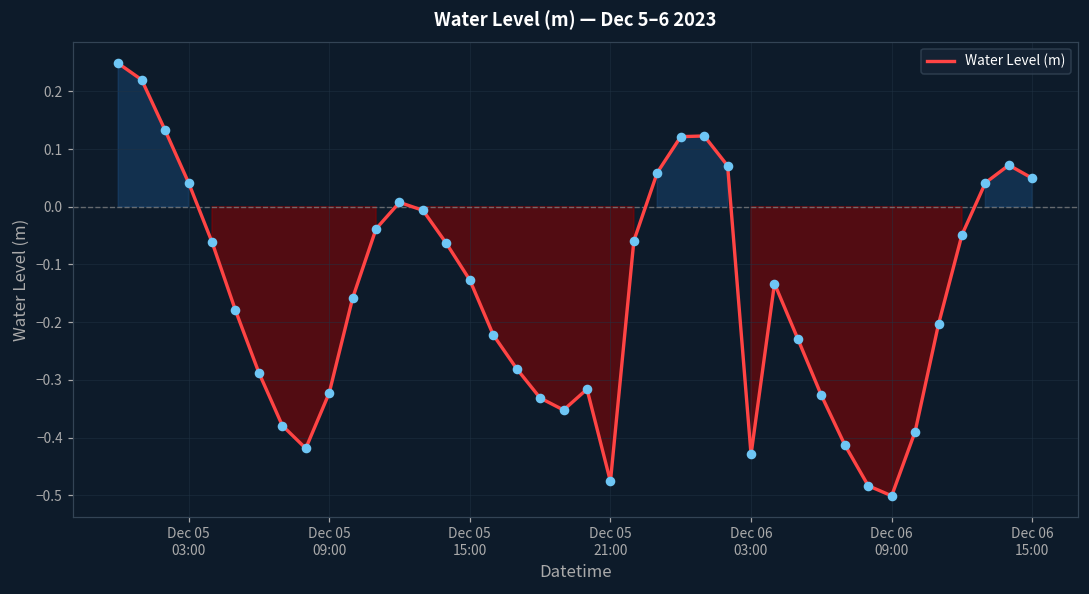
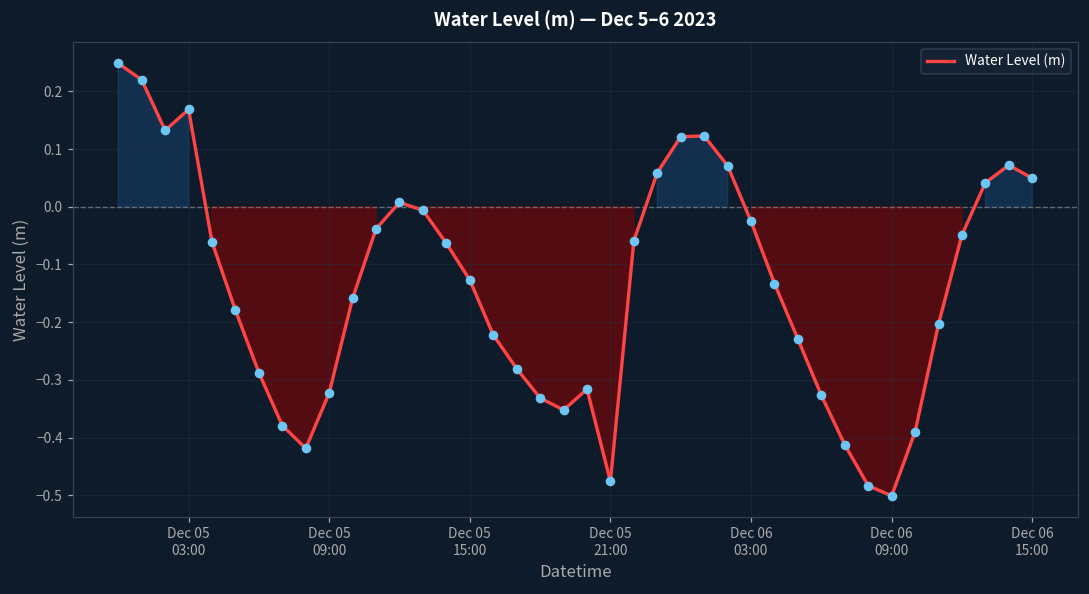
Dec 05 03:00: 0.04 -> 0.17
Dec 06 03:00: -0.43 -> -0.03
